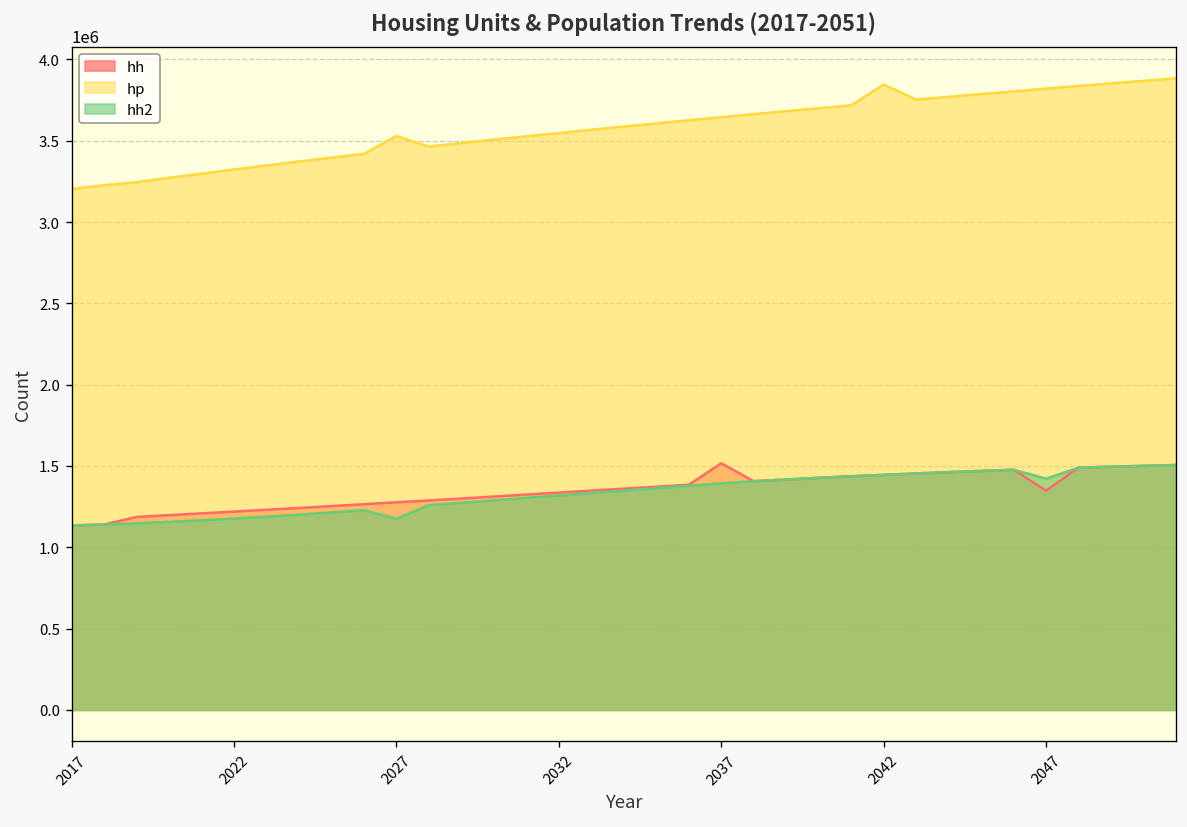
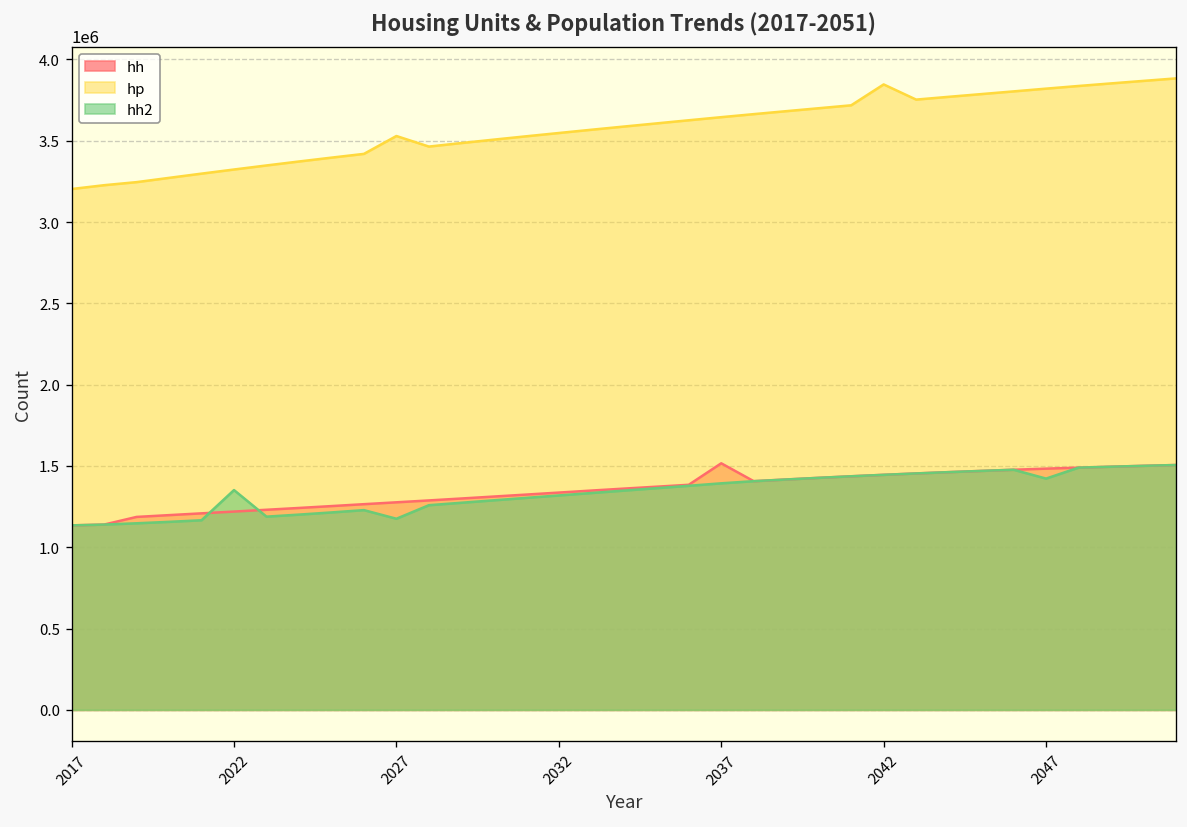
hh2, 2022: 1180000 -> 1350000
hh, 2047: 1350000 -> 1480000
